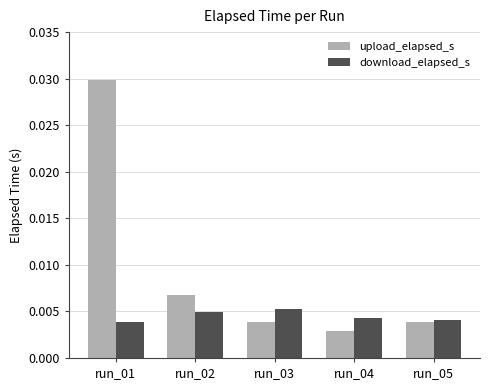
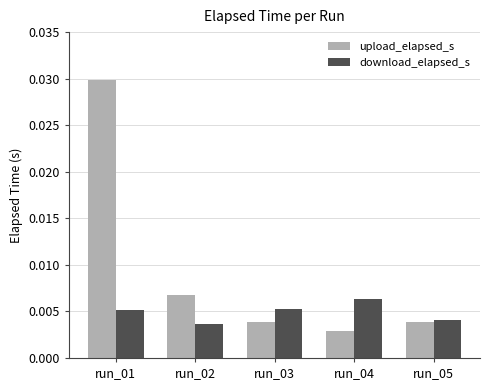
download_elapsed_s, run_01: 0.004 -> 0.005
download_elapsed_s, run_02: 0.005 -> 0.004
download_elapsed_s, run_04: 0.004 -> 0.006
